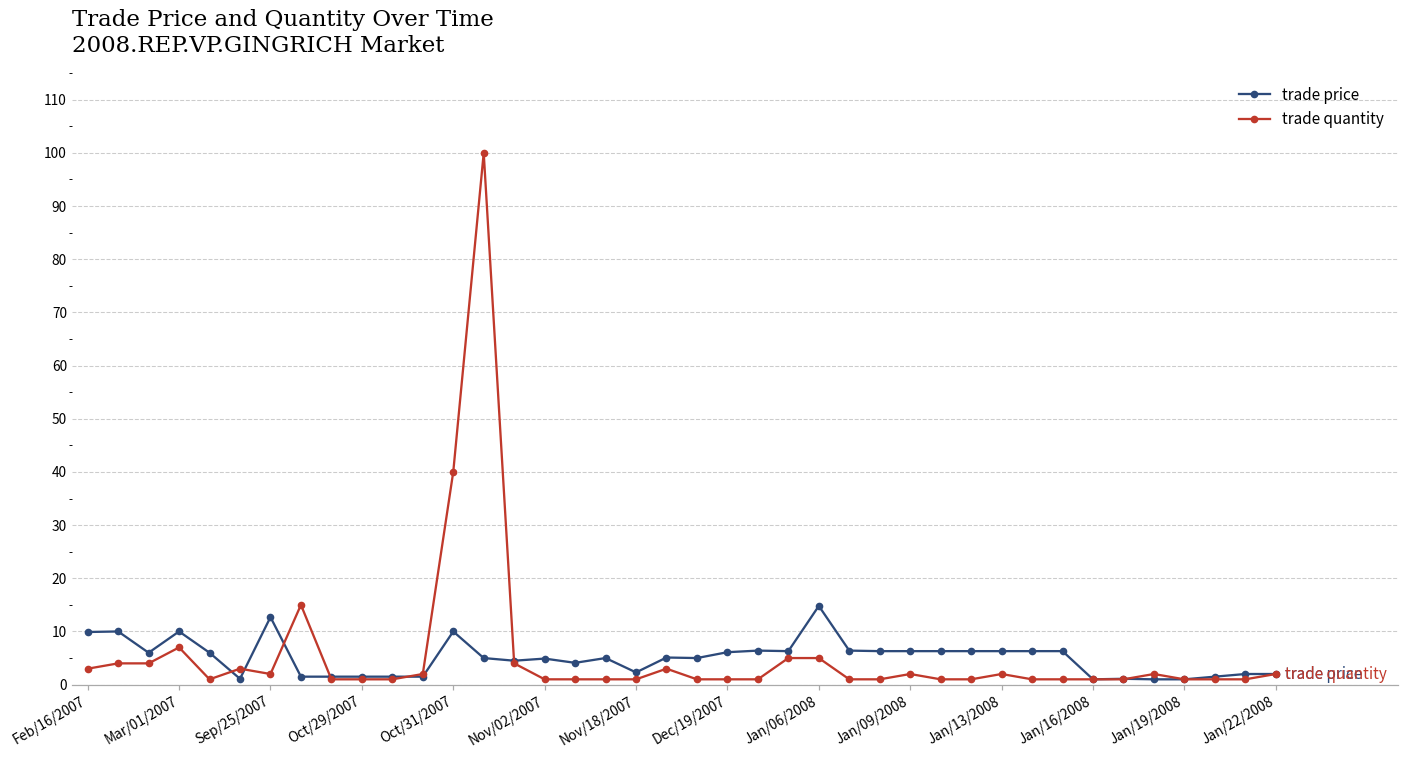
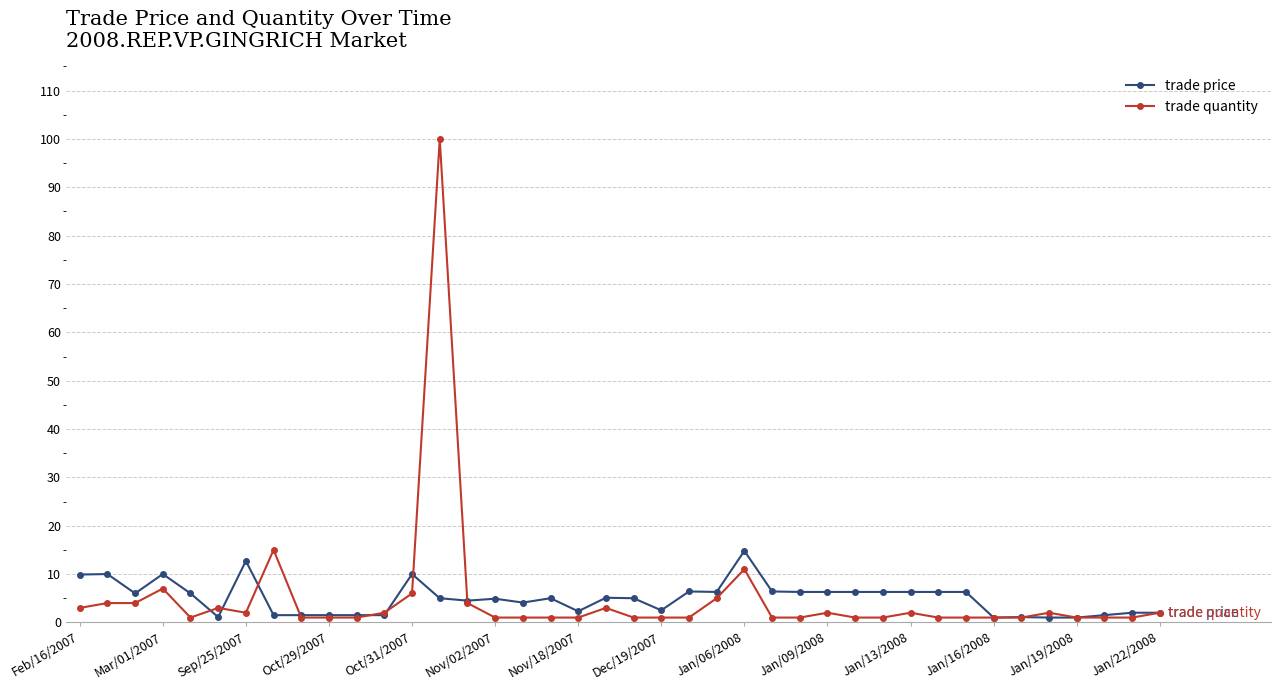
trade quantity, Oct/31/2007: 40 -> 6
trade price, Dec/19/2007: 6 -> 3
trade quantity, Jan/06/2008: 5 -> 11
